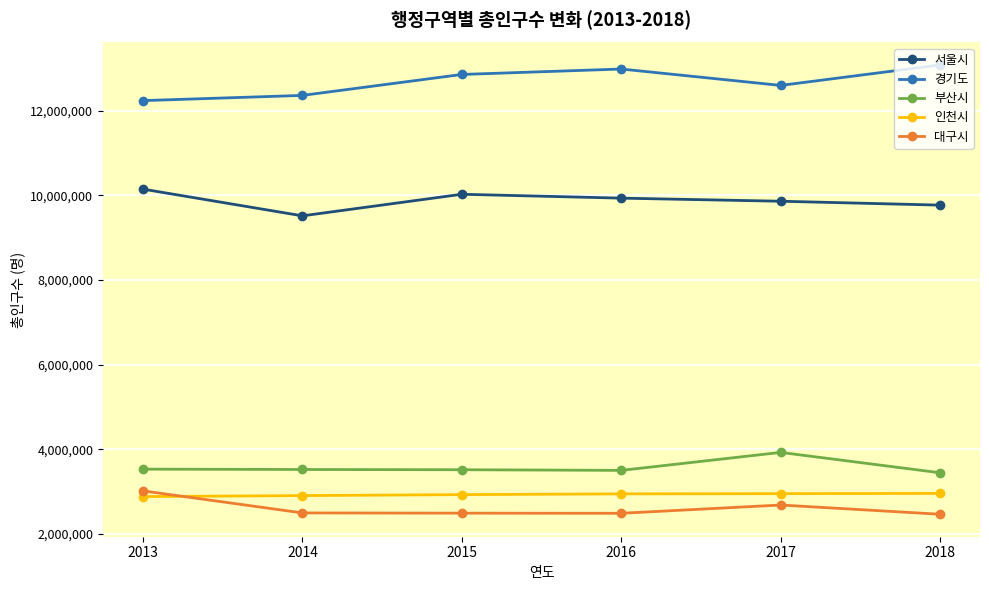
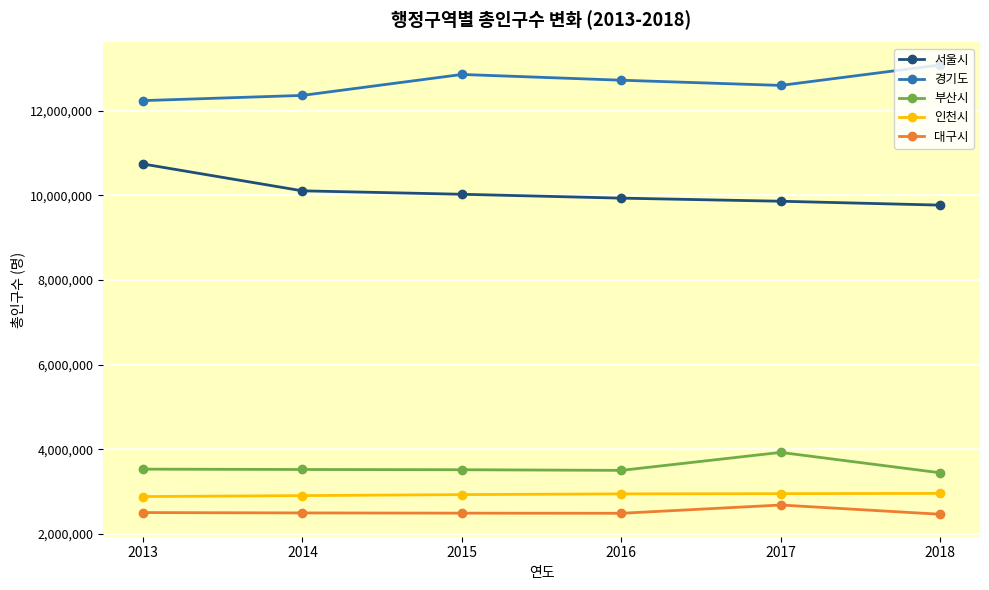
서울시, 2013: 10,100,000 -> 10,700,000
대구시, 2013: 3,000,000 -> 2,500,000
서울시, 2014: 9,500,000 -> 10,100,000
경기도, 2016: 13,000,000 -> 12,700,000
